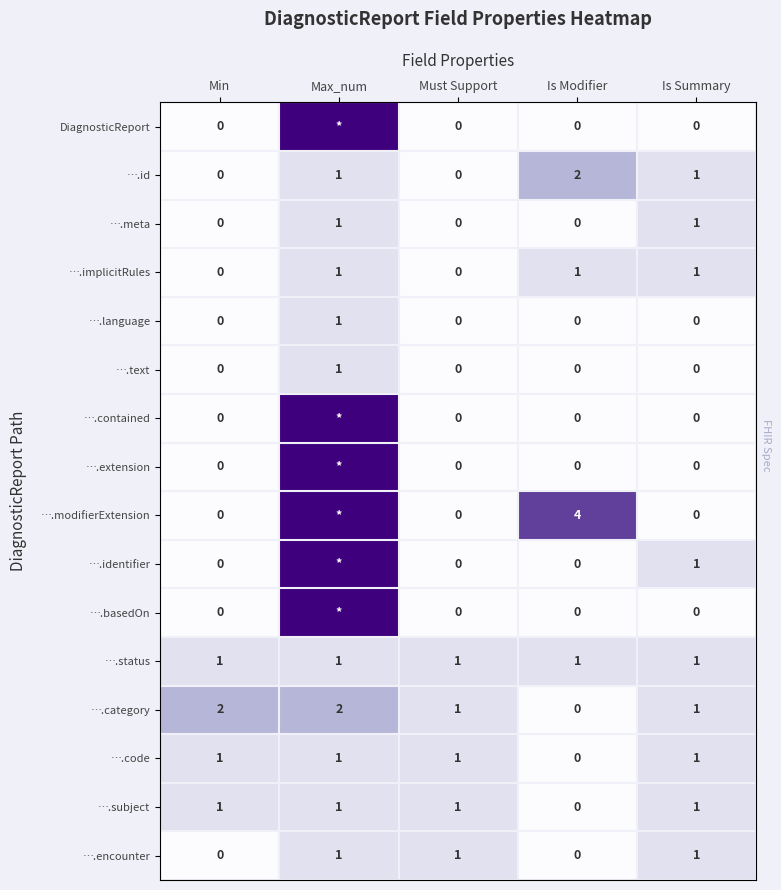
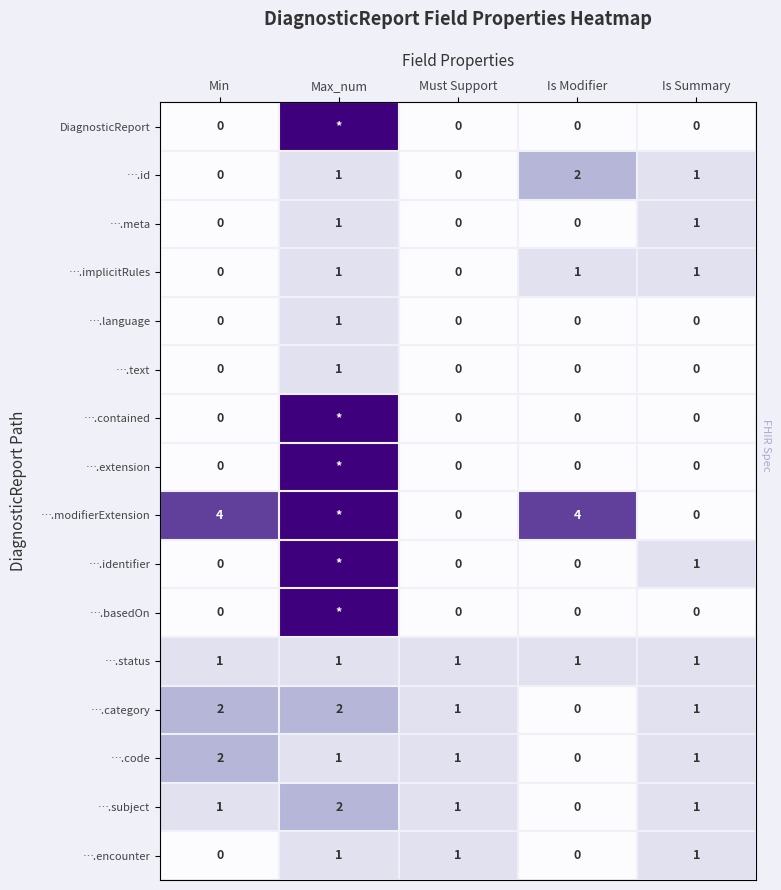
….modifierExtension, Min: 0 -> 4
….code, Min: 1 -> 2
….subject, Max_num: 1 -> 2
